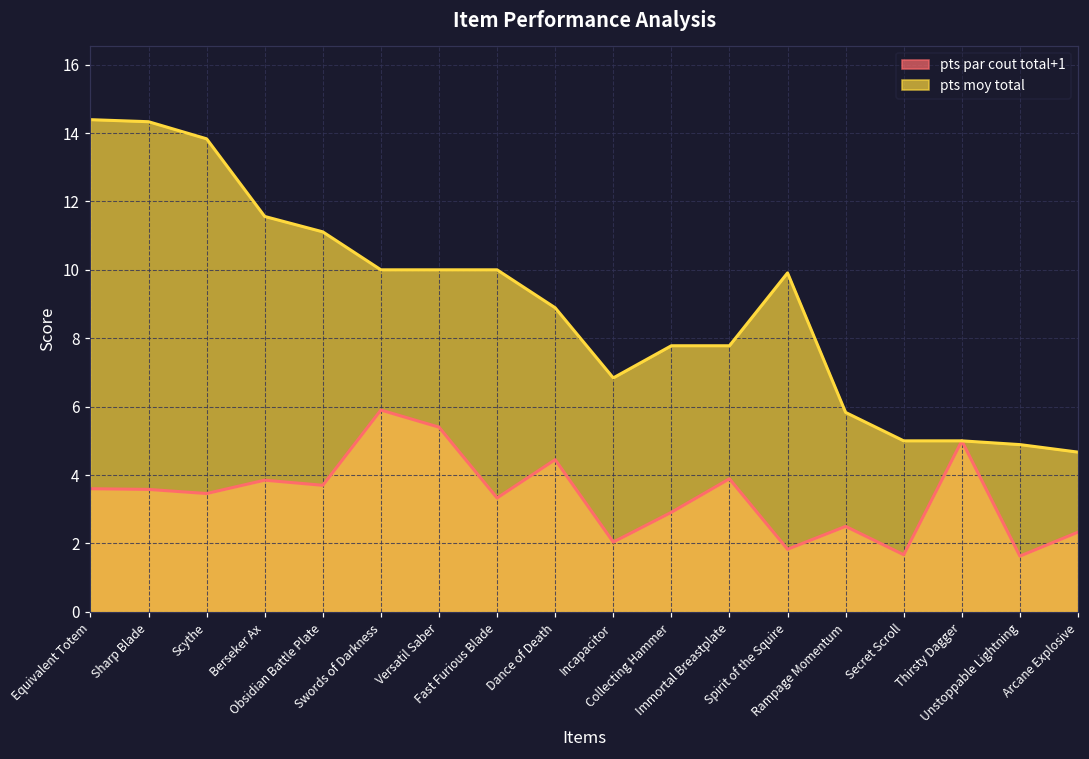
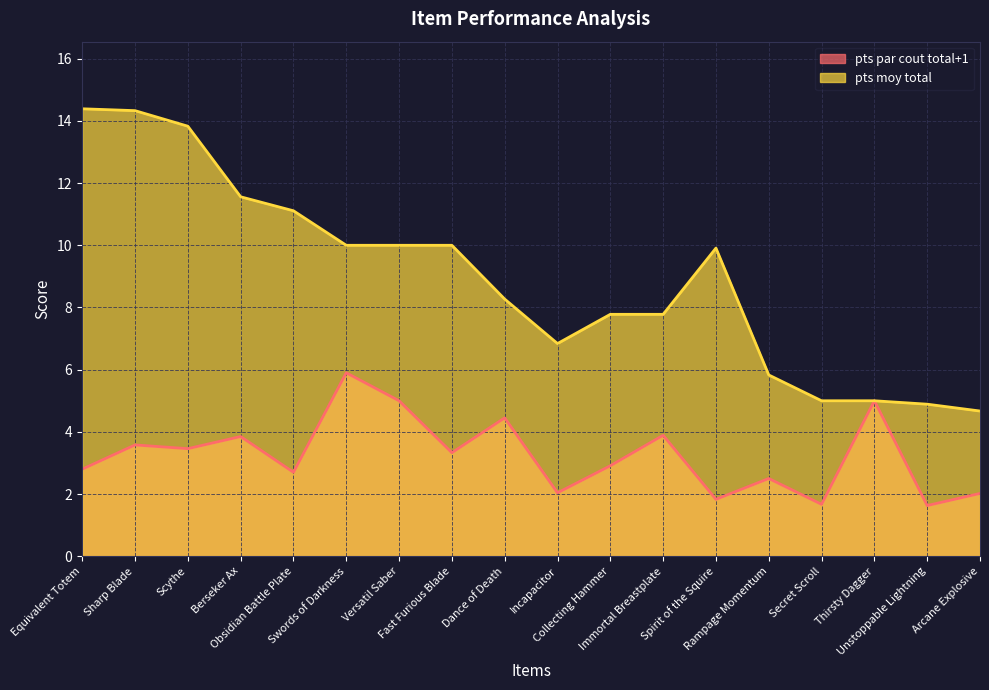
pts par cout total+1, Equivalent Totem: 3.6 -> 2.8
pts par cout total+1, Obsidian Battle Plate: 3.7 -> 2.7
pts par cout total+1, Versatil Saber: 5.4 -> 5.0
pts moy total, Dance of Death: 8.9 -> 8.3
pts par cout total+1, Arcane Explosive: 2.3 -> 2.0
